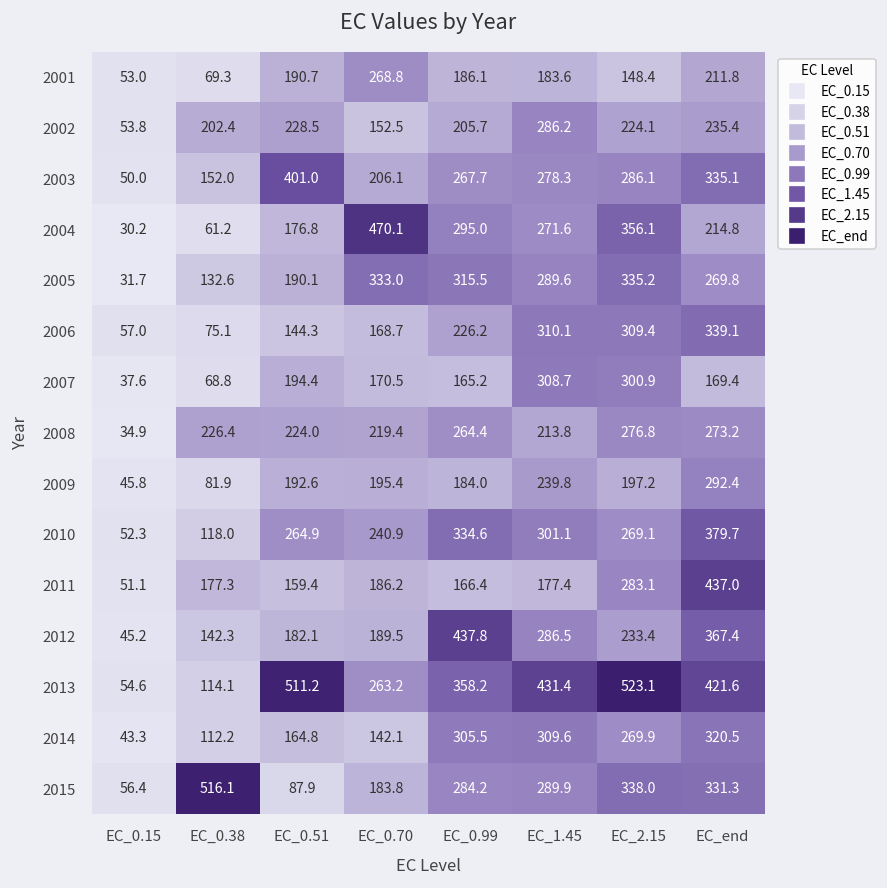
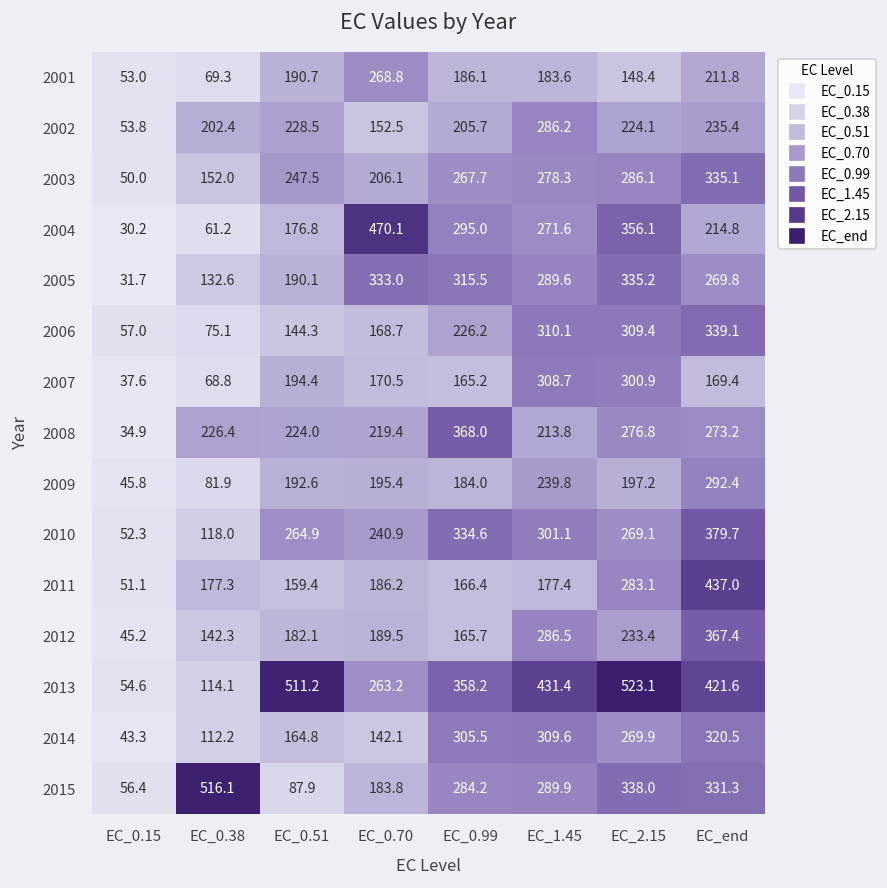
2003, EC_0.51: 401.0 -> 247.5
2008, EC_0.99: 264.4 -> 368.0
2012, EC_0.99: 437.8 -> 165.7
